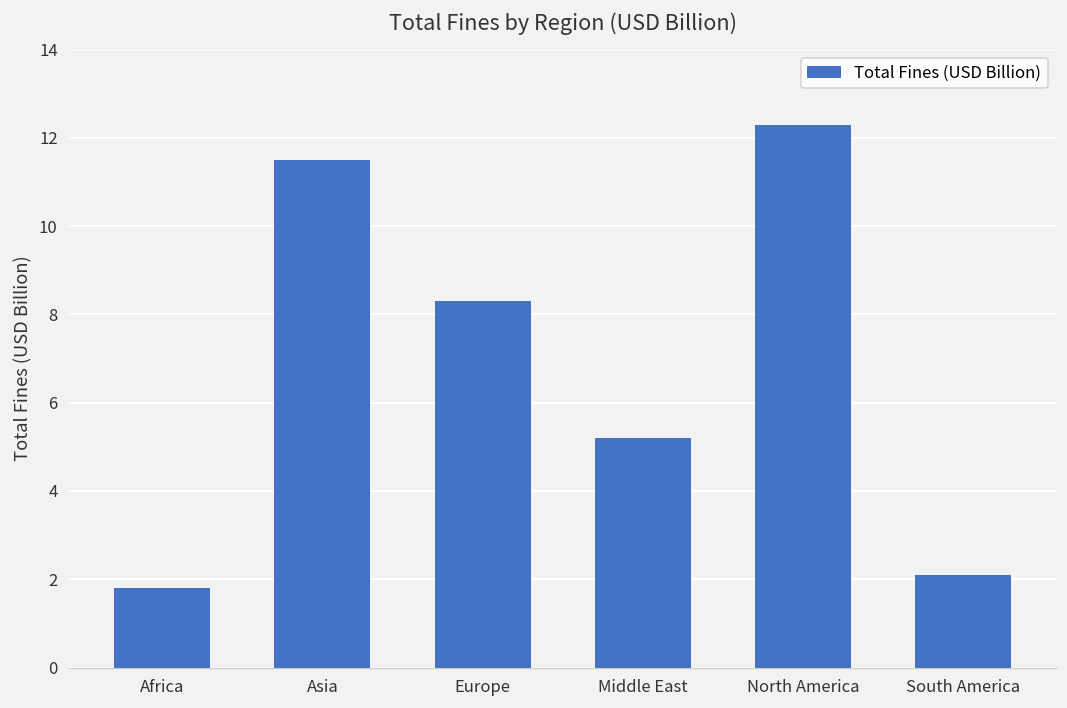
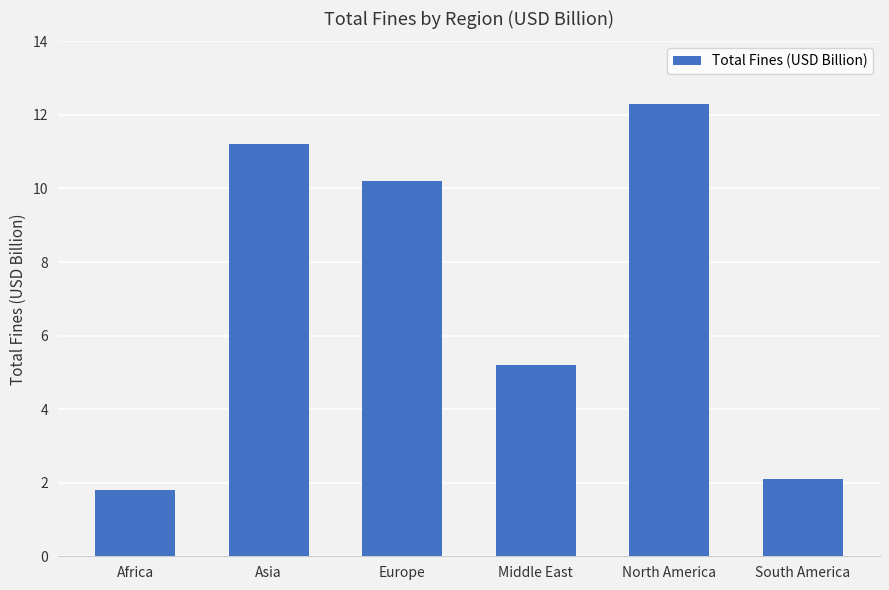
Asia: 11.5 -> 11.2
Europe: 8.3 -> 10.2
